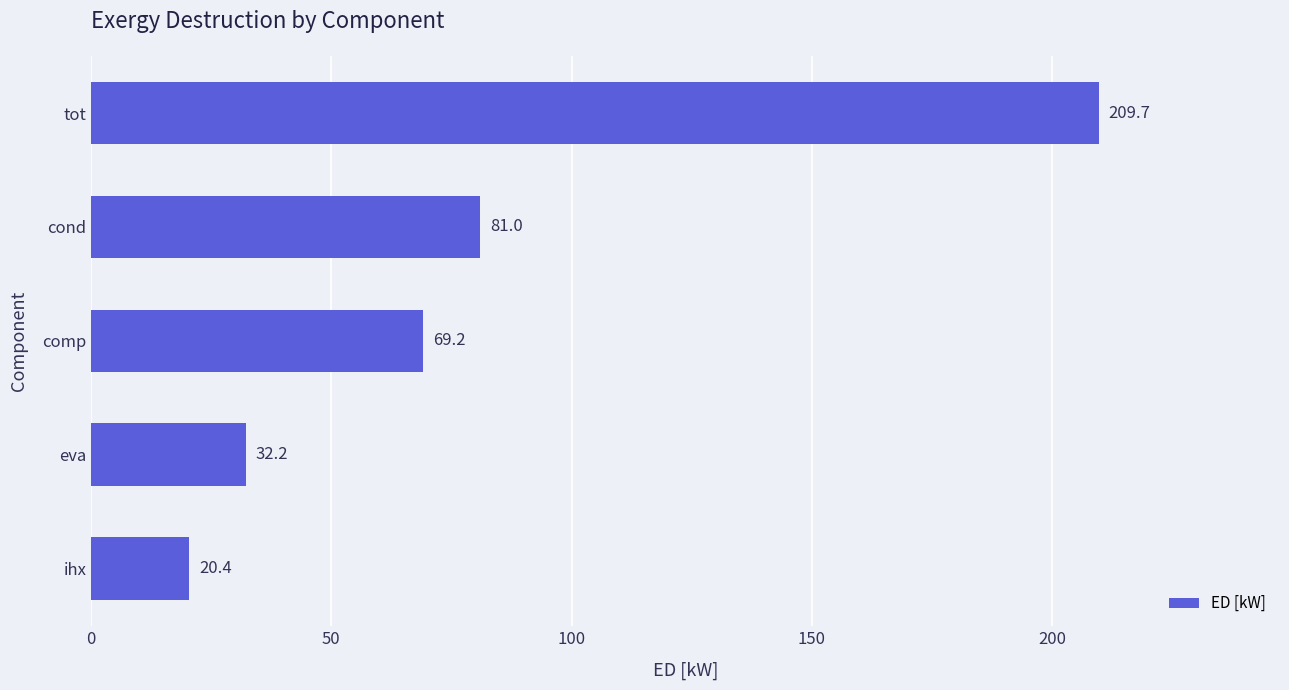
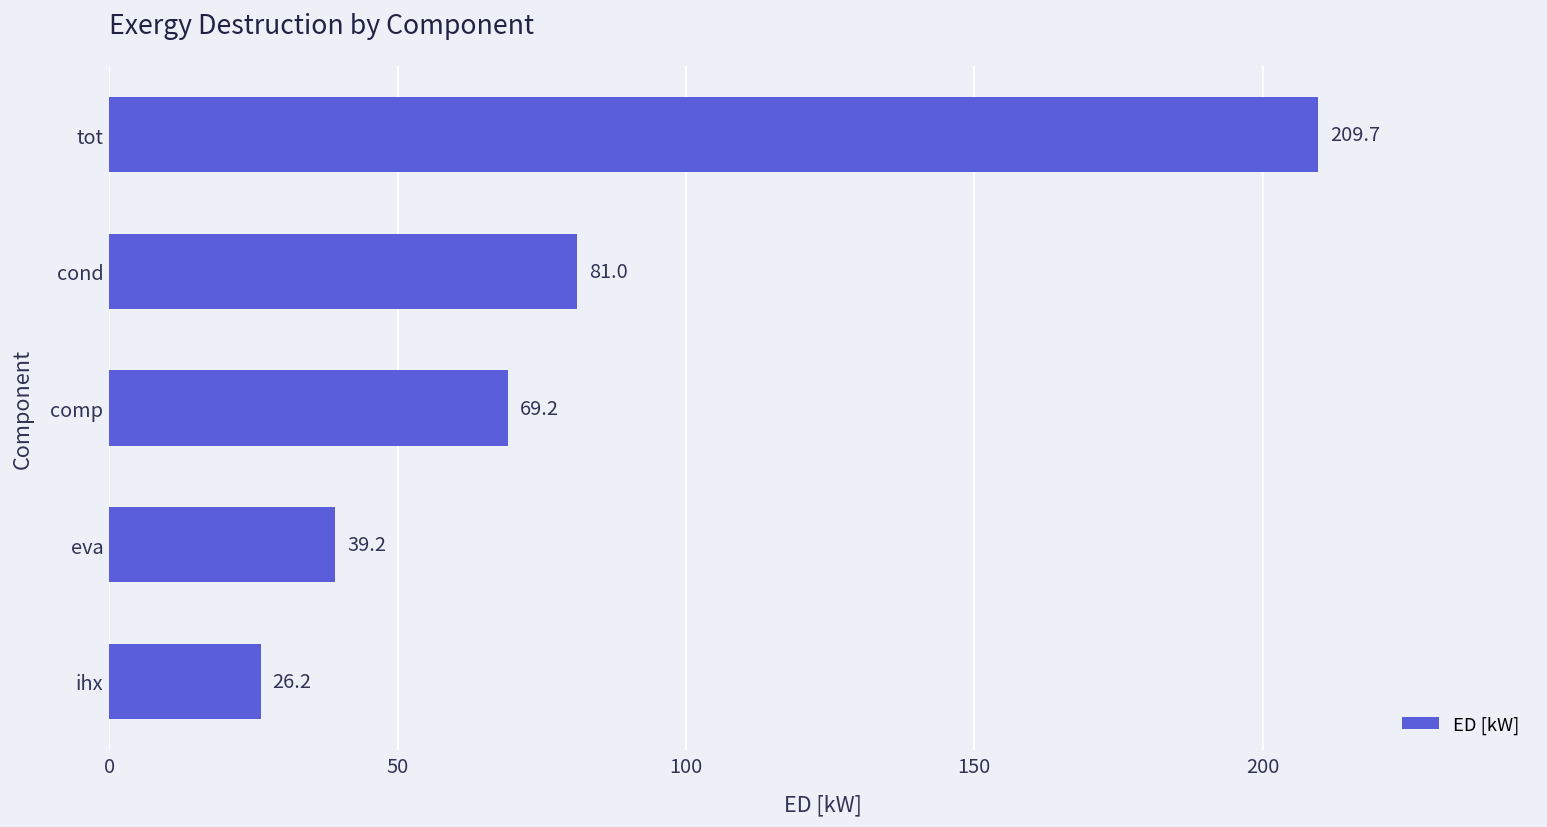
eva: 32.2 -> 39.2
ihx: 20.4 -> 26.2
